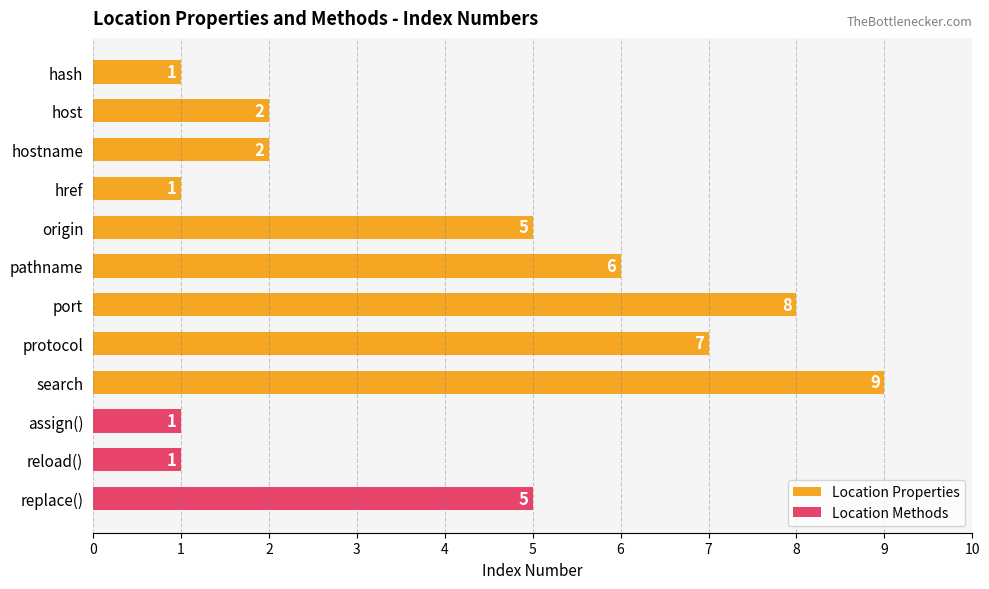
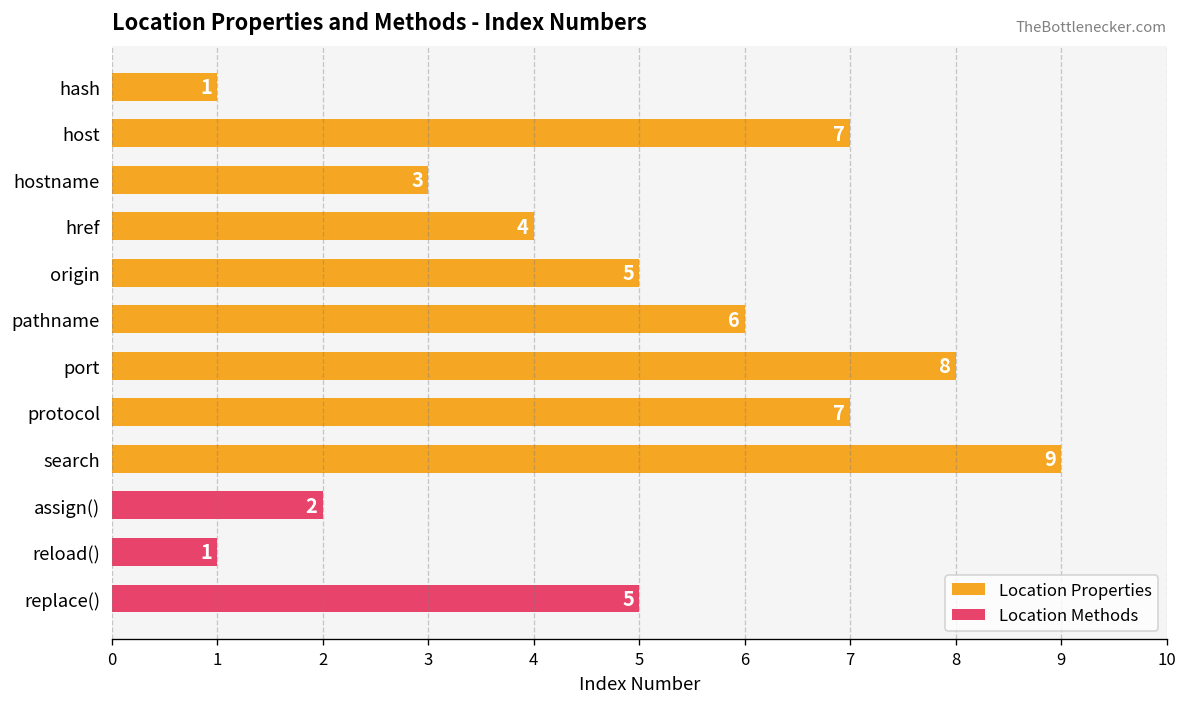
host: 2 -> 7
hostname: 2 -> 3
href: 1 -> 4
assign(): 1 -> 2
